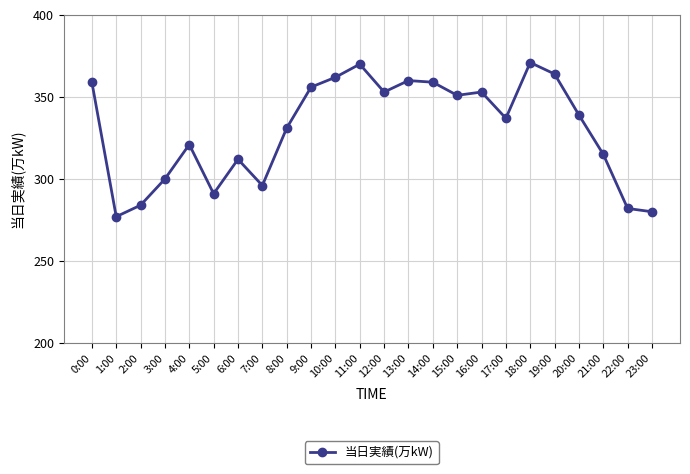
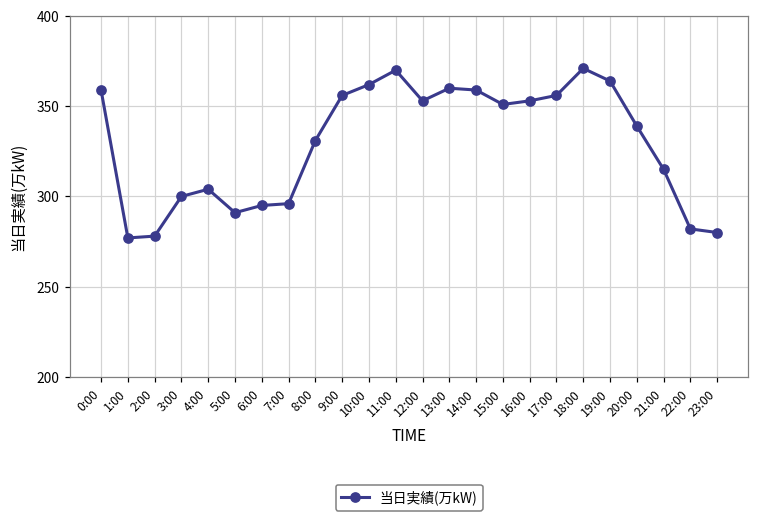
2:00: 284 -> 278
4:00: 321 -> 304
6:00: 312 -> 295
17:00: 337 -> 356
